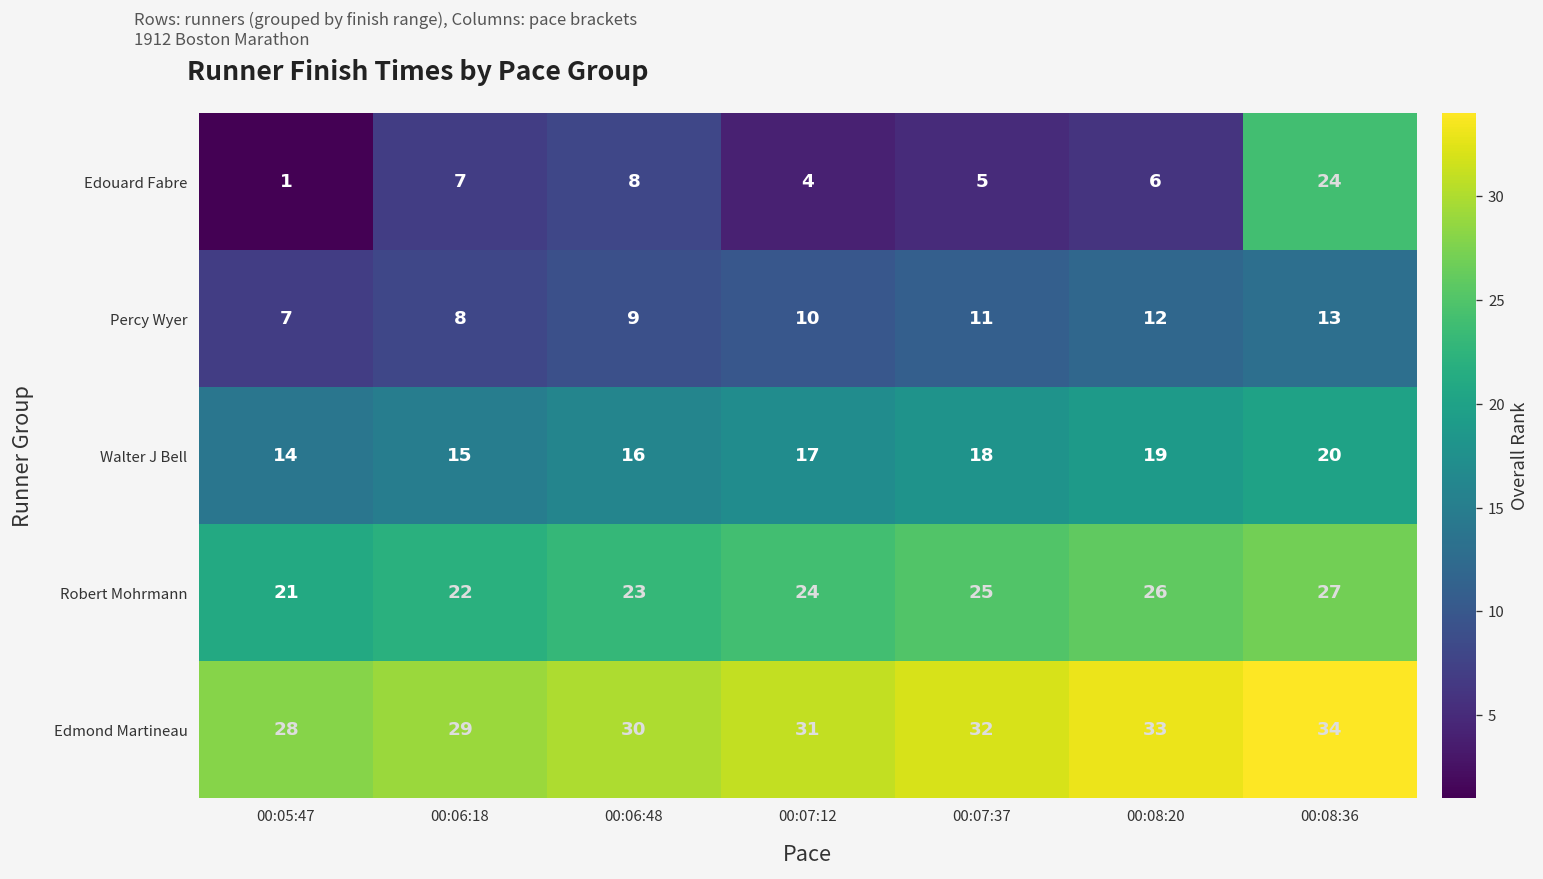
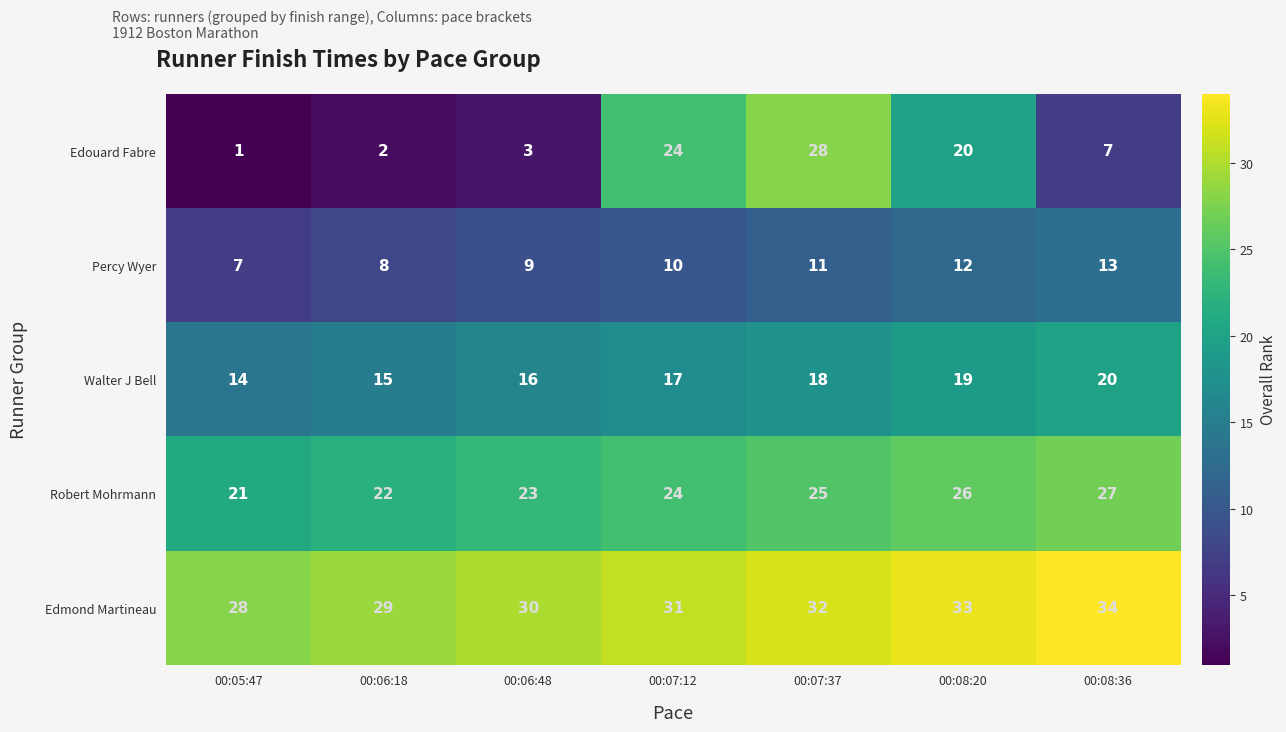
Edouard Fabre, 00:06:18: 7 -> 2
Edouard Fabre, 00:06:48: 8 -> 3
Edouard Fabre, 00:07:12: 4 -> 24
Edouard Fabre, 00:07:37: 5 -> 28
Edouard Fabre, 00:08:20: 6 -> 20
Edouard Fabre, 00:08:36: 24 -> 7
